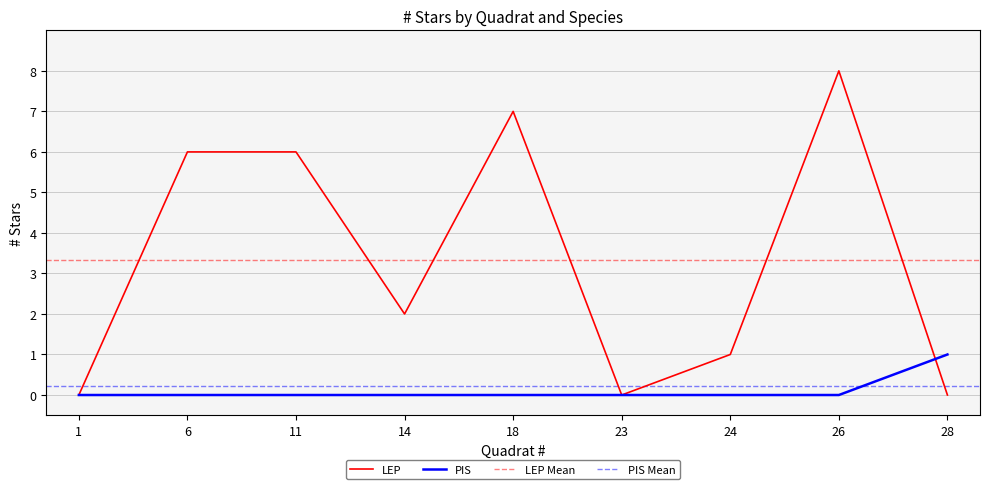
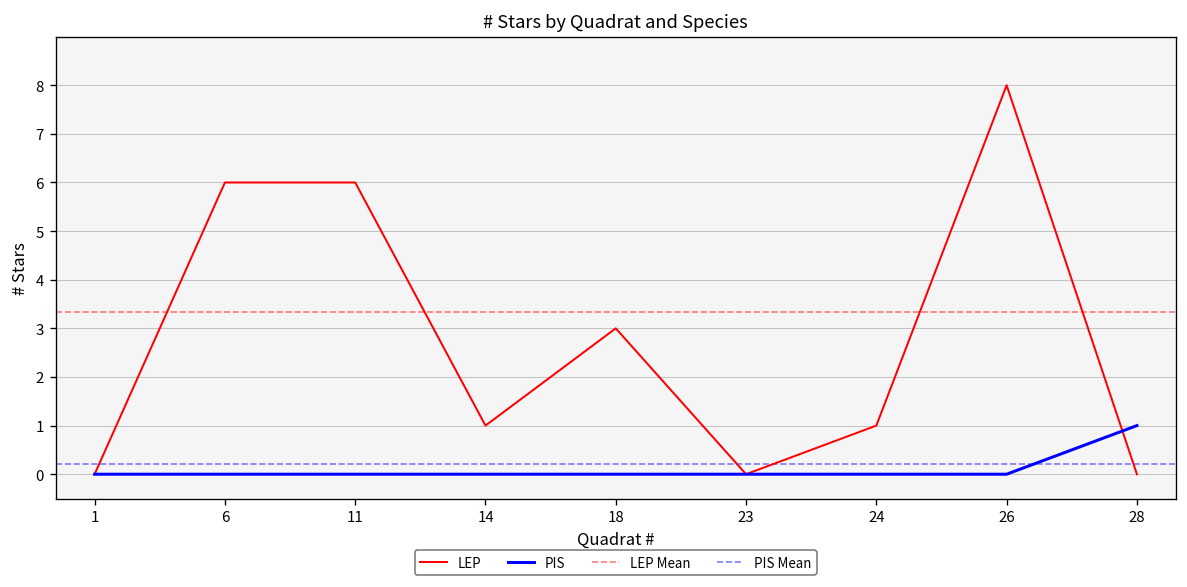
LEP, 14: 2 -> 1
LEP, 18: 7 -> 3
